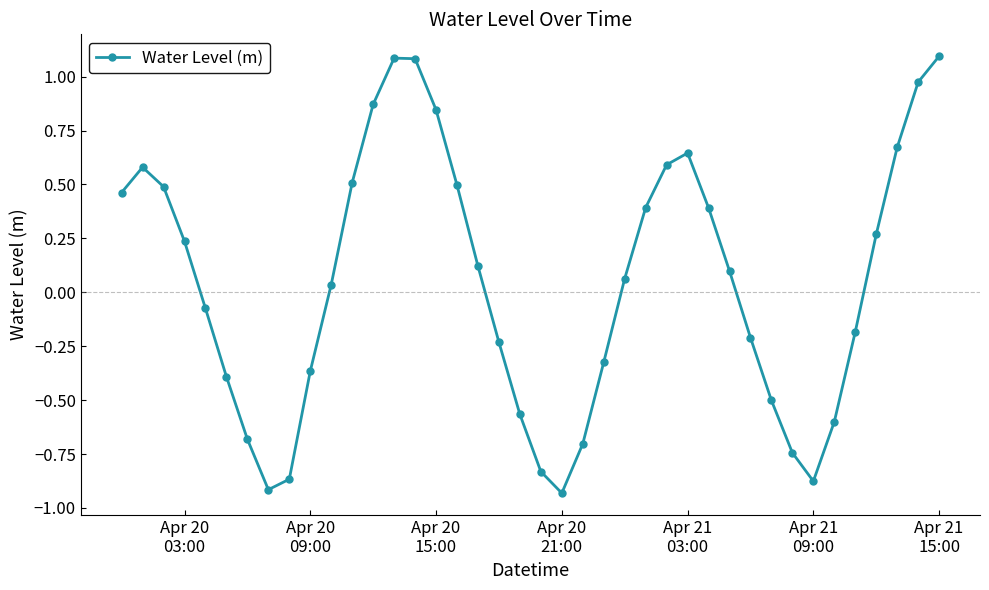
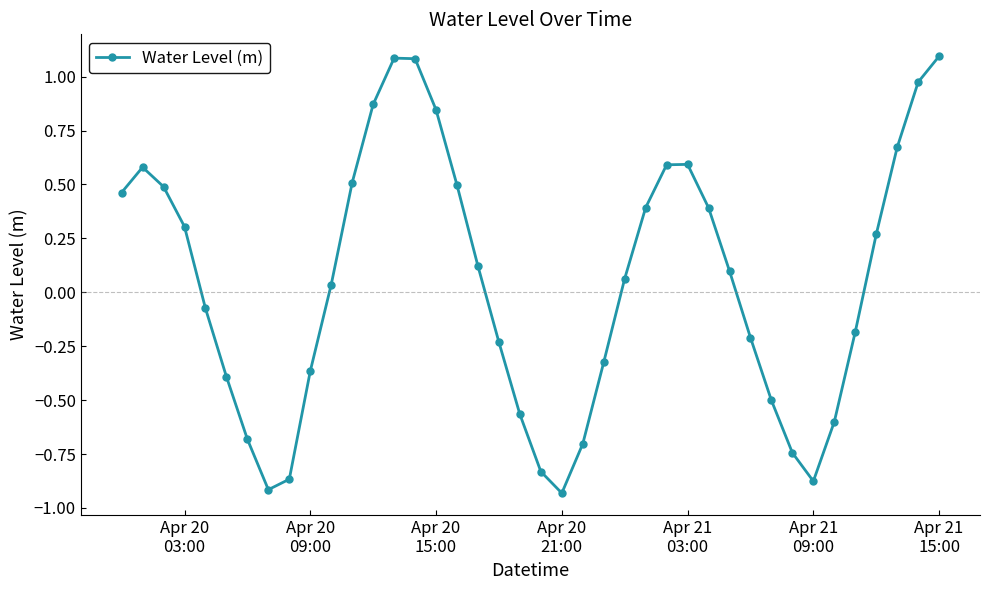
Apr 20 03:00: 0.24 -> 0.30
Apr 21 03:00: 0.65 -> 0.59
